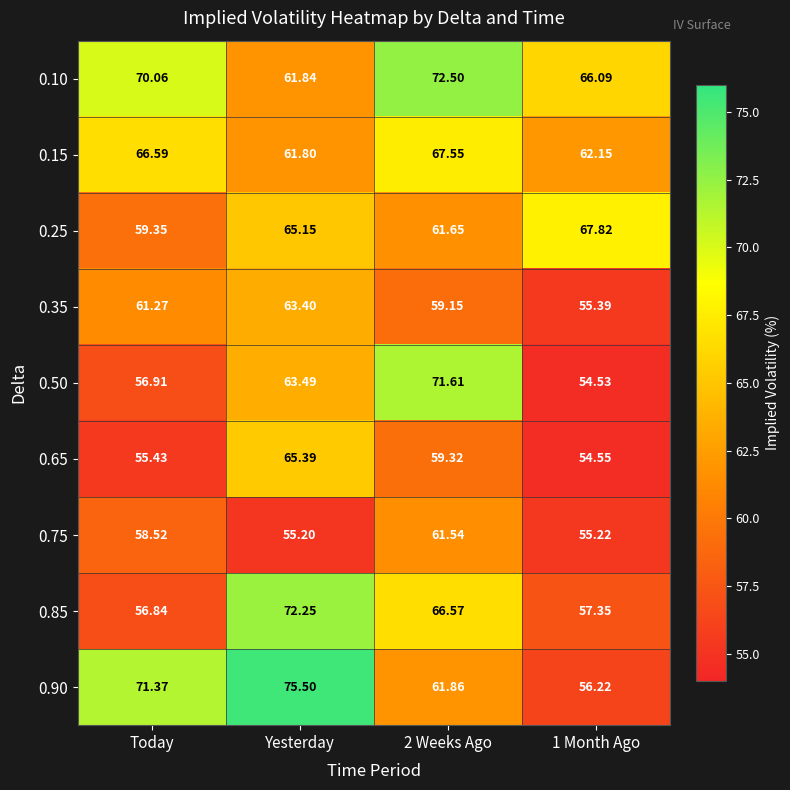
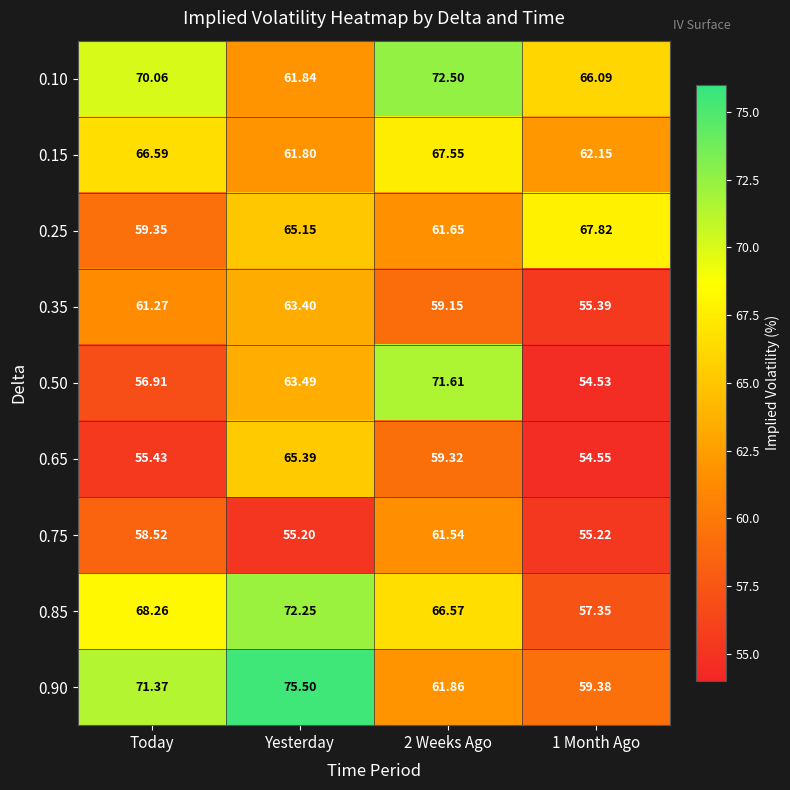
0.85, Today: 56.84 -> 68.26
0.90, 1 Month Ago: 56.22 -> 59.38
